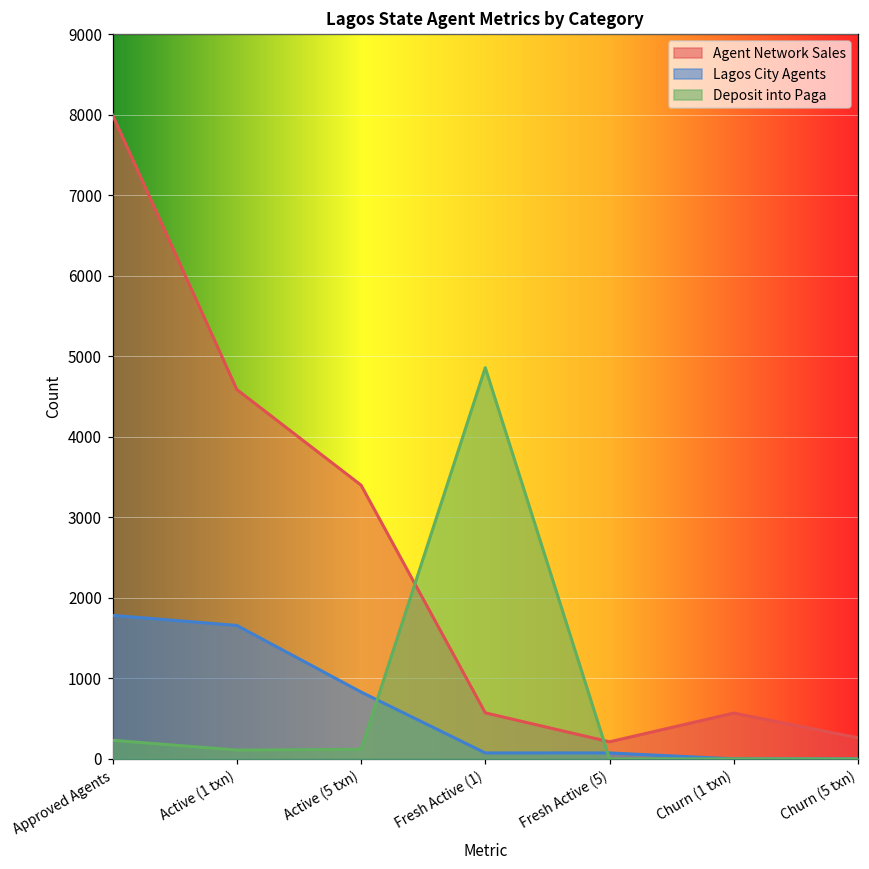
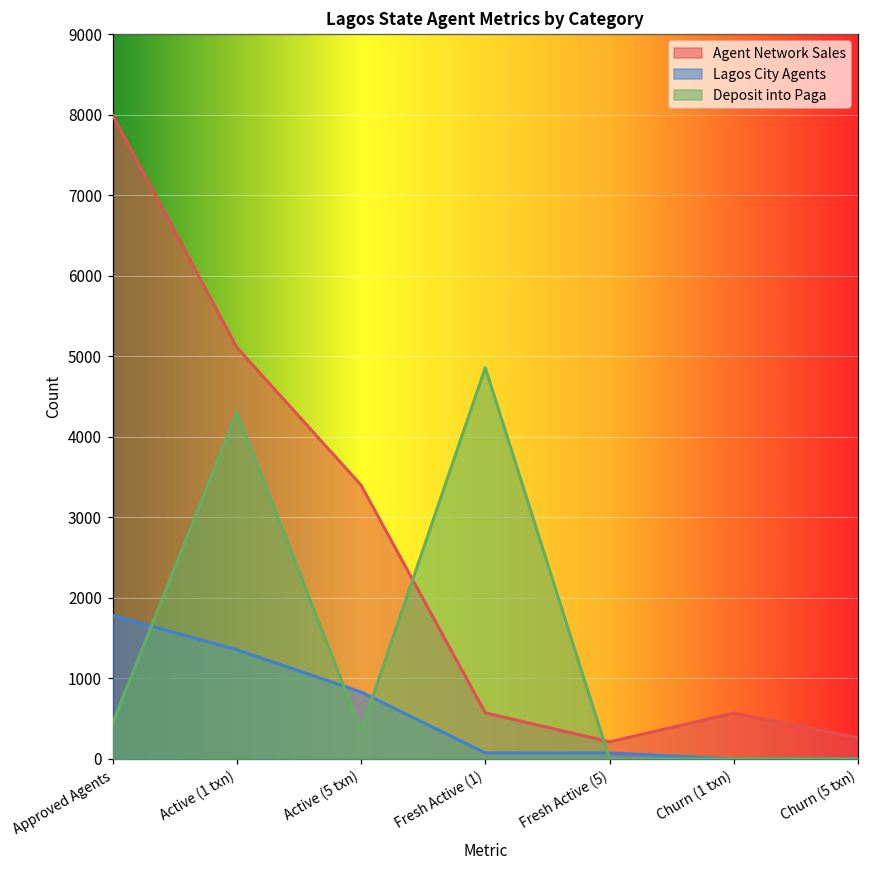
Deposit into Paga, Approved Agents: 200 -> 400
Agent Network Sales, Active (1 txn): 4600 -> 5100
Lagos City Agents, Active (1 txn): 1700 -> 1400
Deposit into Paga, Active (1 txn): 100 -> 4300
Deposit into Paga, Active (5 txn): 100 -> 400
